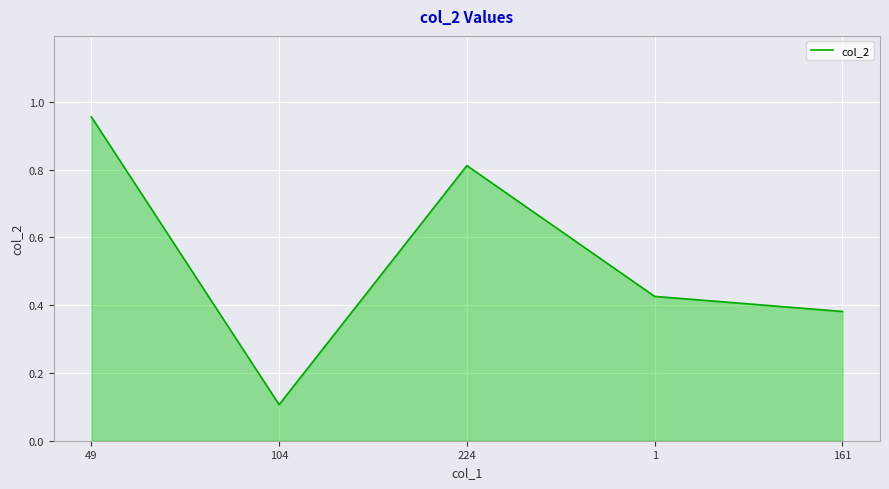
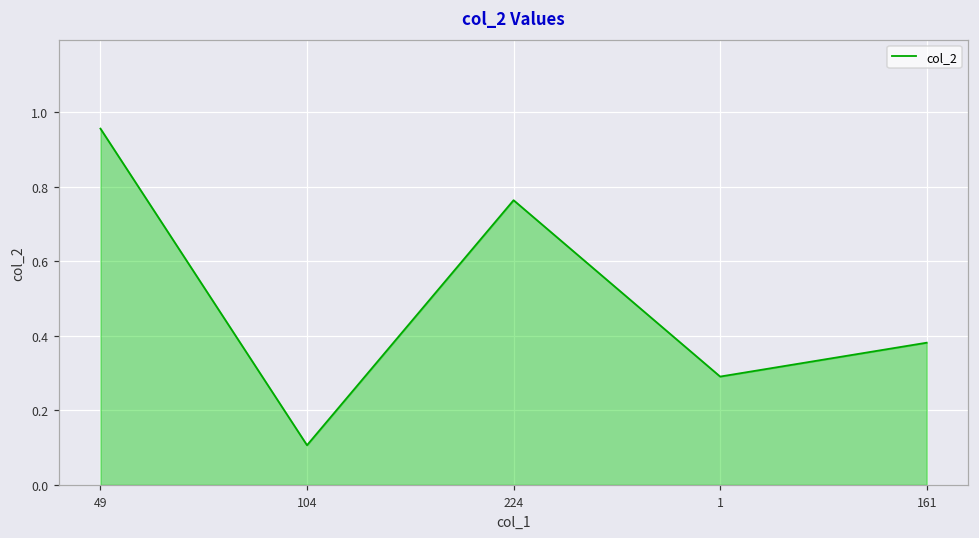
224: 0.81 -> 0.76
1: 0.43 -> 0.29
